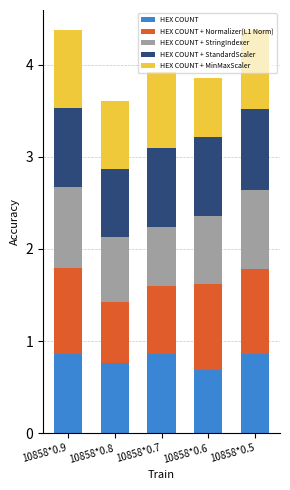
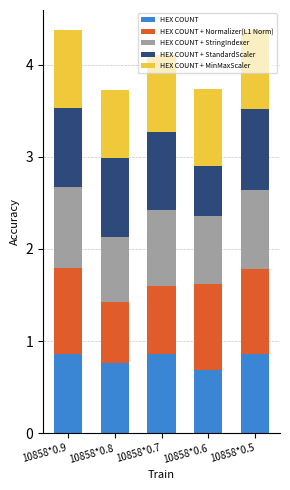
HEX COUNT + StandardScaler, 10858*0.8: 0.7 -> 0.9
HEX COUNT + StringIndexer, 10858*0.7: 0.6 -> 0.8
HEX COUNT + StandardScaler, 10858*0.6: 0.9 -> 0.5
HEX COUNT + MinMaxScaler, 10858*0.6: 0.6 -> 0.8
